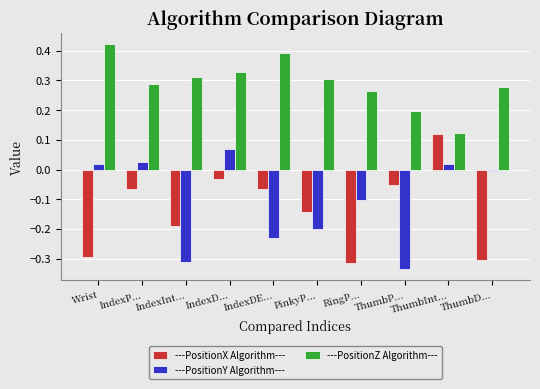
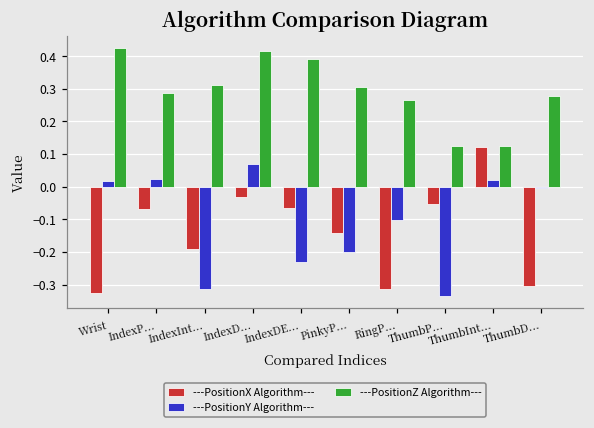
---PositionX Algorithm---, Wrist: -0.29 -> -0.32
---PositionZ Algorithm---, IndexD...: 0.33 -> 0.42
---PositionZ Algorithm---, ThumbP...: 0.20 -> 0.13
